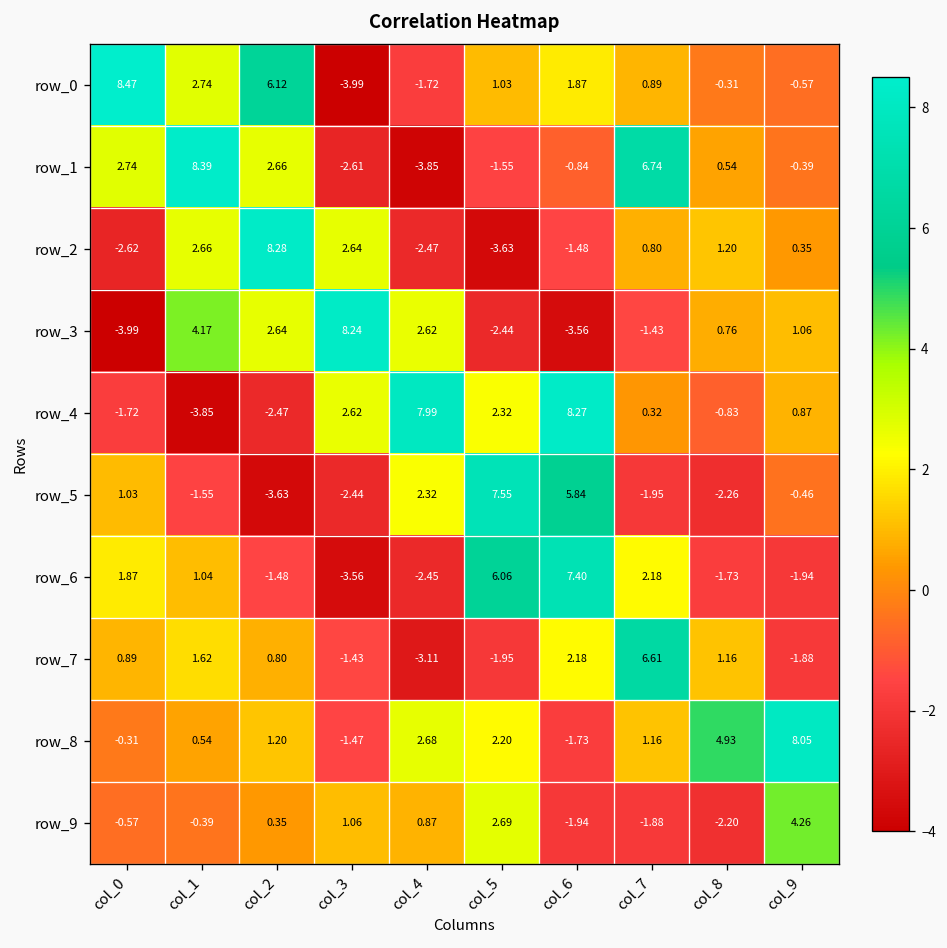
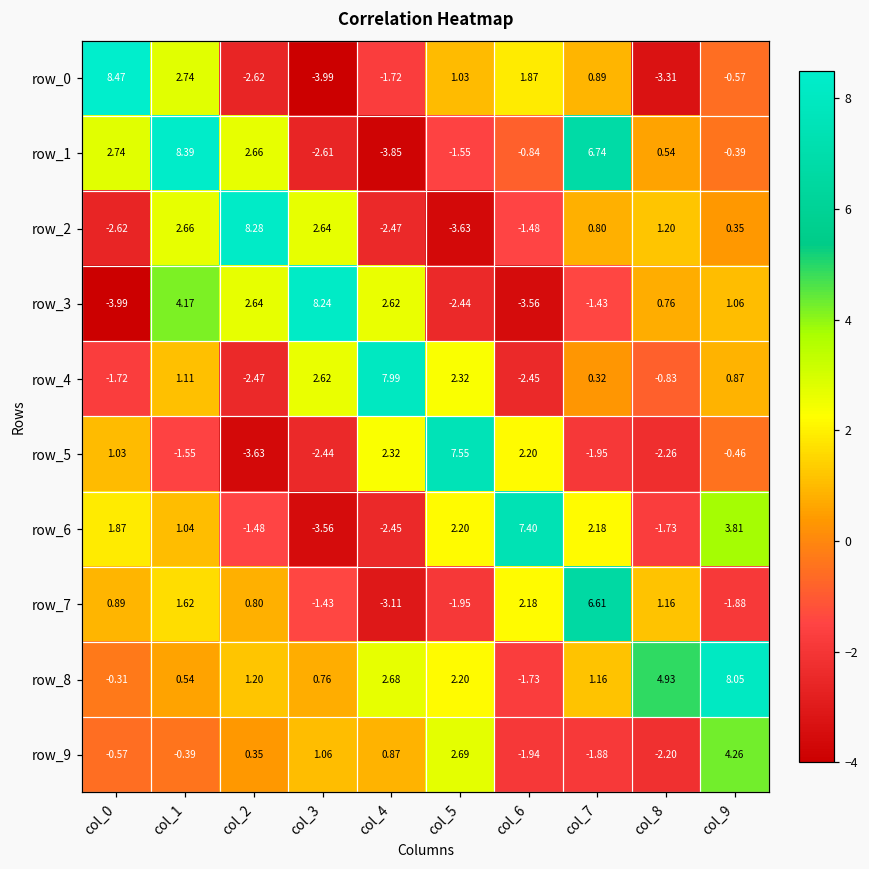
row_0, col_2: 6.12 -> -2.62
row_0, col_8: -0.31 -> -3.31
row_4, col_1: -3.85 -> 1.11
row_4, col_6: 8.27 -> -2.45
row_5, col_6: 5.84 -> 2.20
row_6, col_5: 6.06 -> 2.20
row_6, col_9: -1.94 -> 3.81
row_8, col_3: -1.47 -> 0.76
